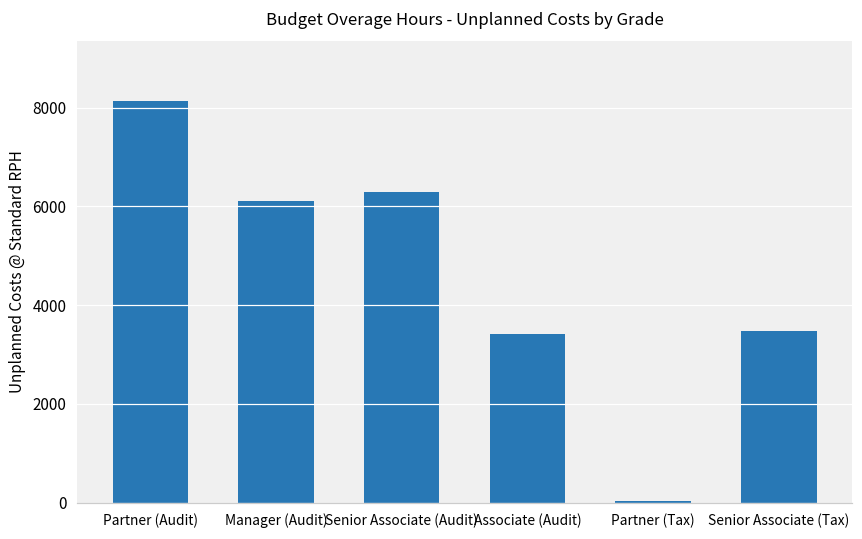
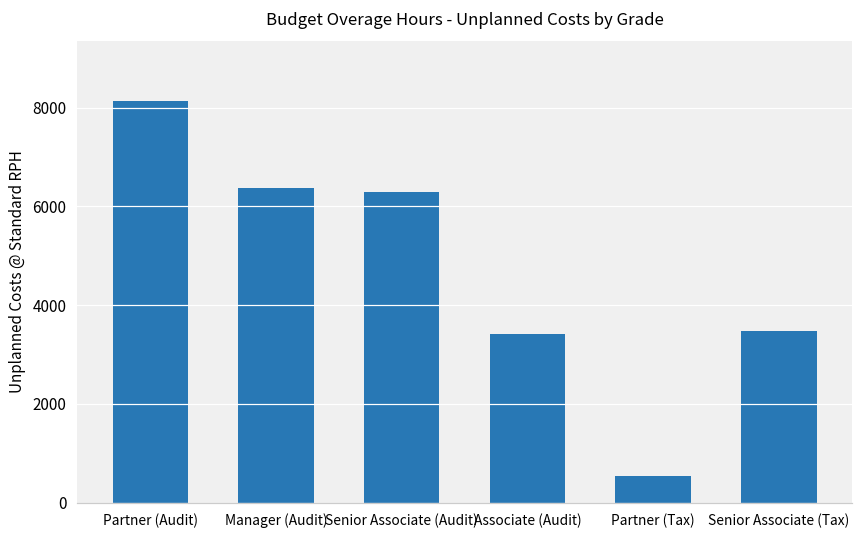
Manager (Audit): 6100 -> 6400
Partner (Tax): 0 -> 500
